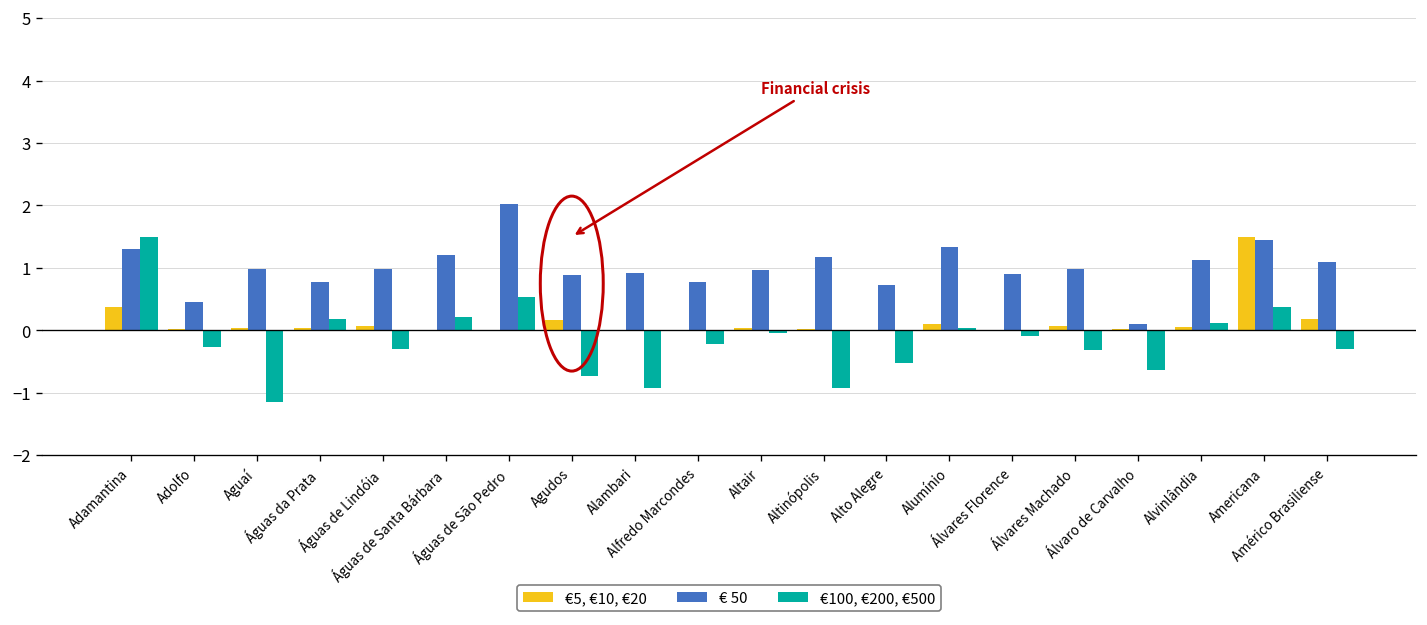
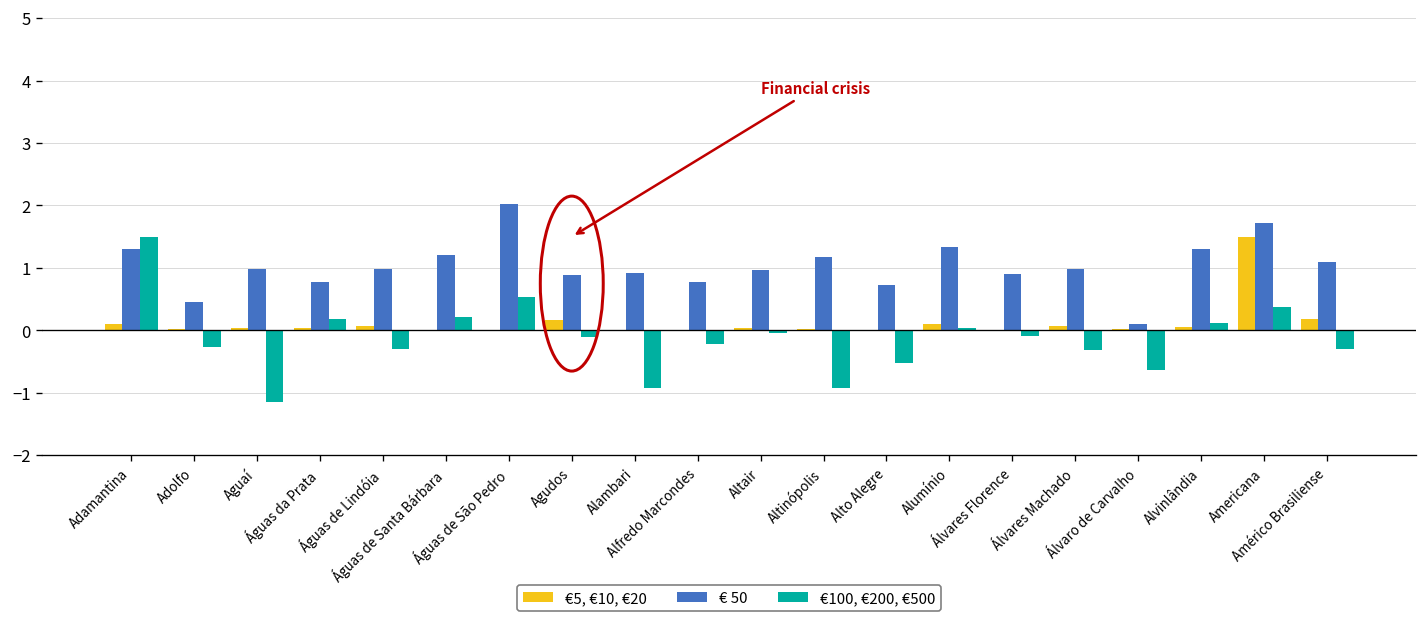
€5, €10, €20, Adamantina: 0.4 -> 0.1
€100, €200, €500, Agudos: -0.7 -> -0.1
€ 50, Alvinlândia: 1.1 -> 1.3
€ 50, Americana: 1.4 -> 1.7
